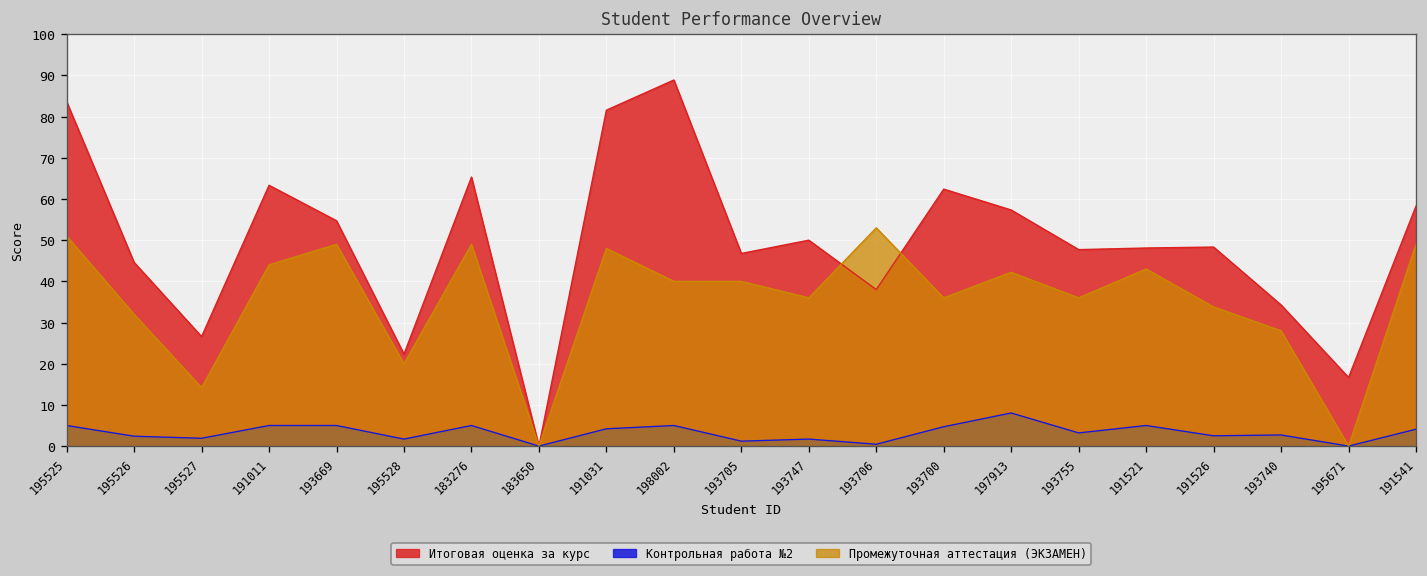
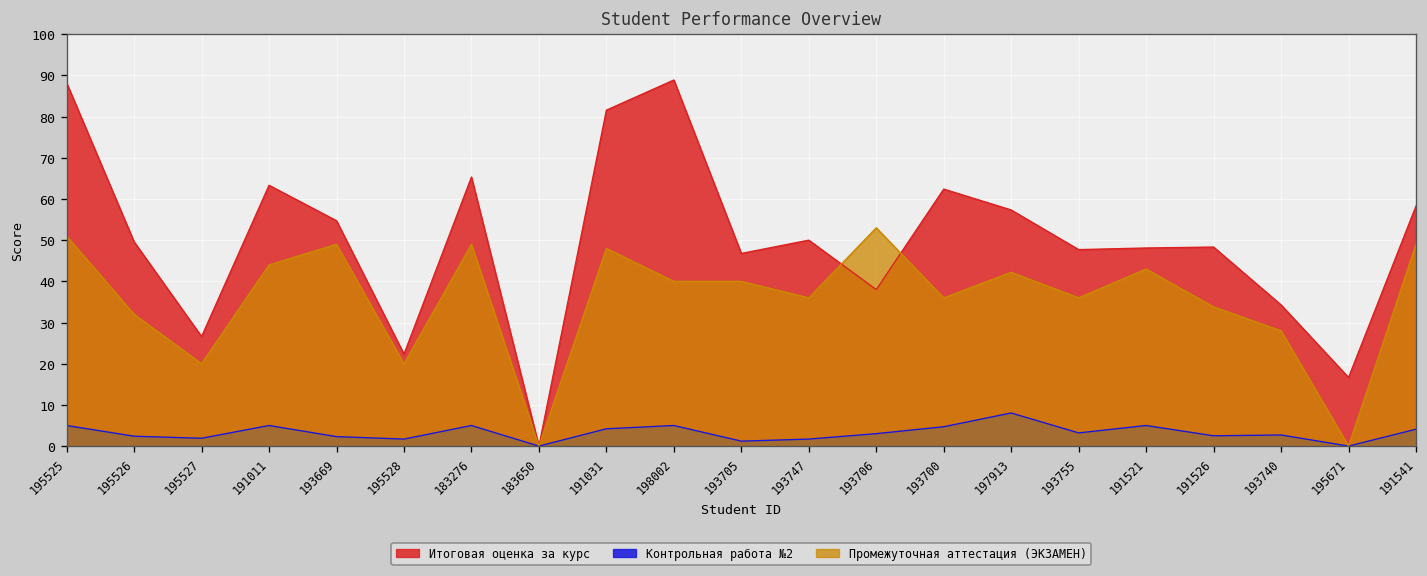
Итоговая оценка за курс, 195525: 84 -> 88
Итоговая оценка за курс, 195526: 45 -> 50
Промежуточная аттестация (ЭКЗАМЕН), 195527: 14 -> 20
Контрольная работа №2, 193669: 5 -> 2
Контрольная работа №2, 193706: 0 -> 3
